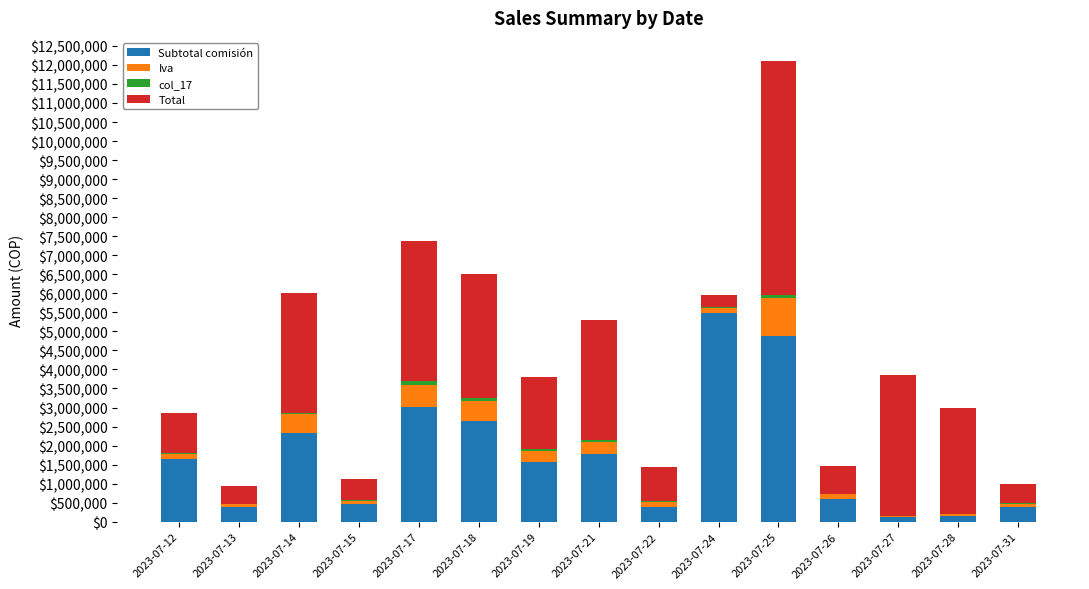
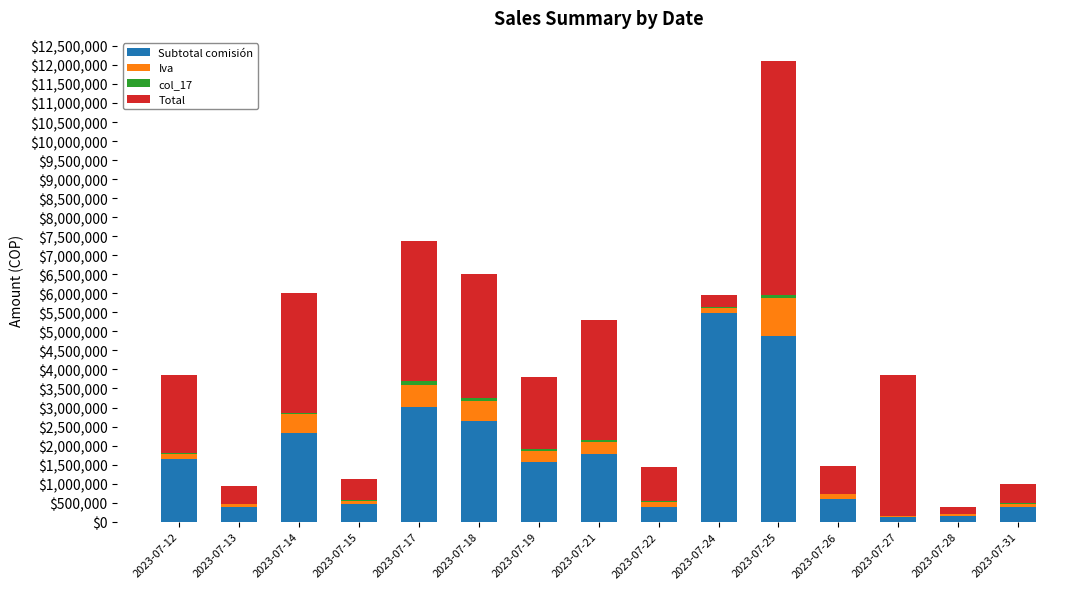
Total, 2023-07-12: $1,000,000 -> $2,000,000
Total, 2023-07-28: $2,800,000 -> $200,000
